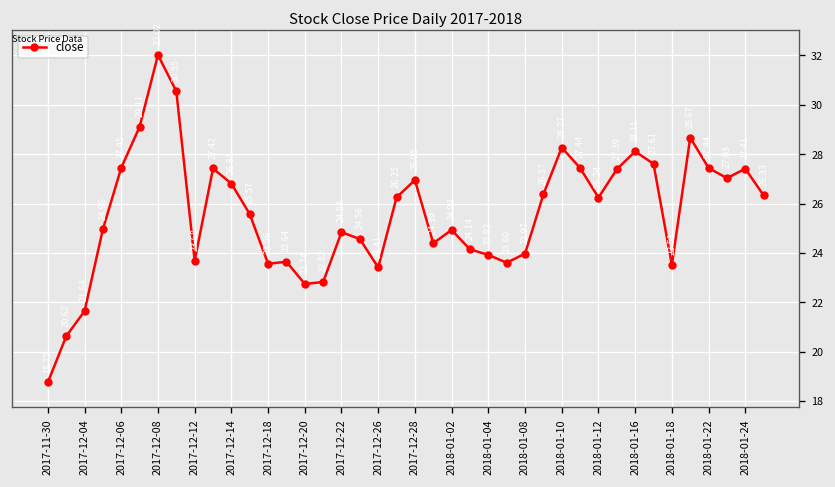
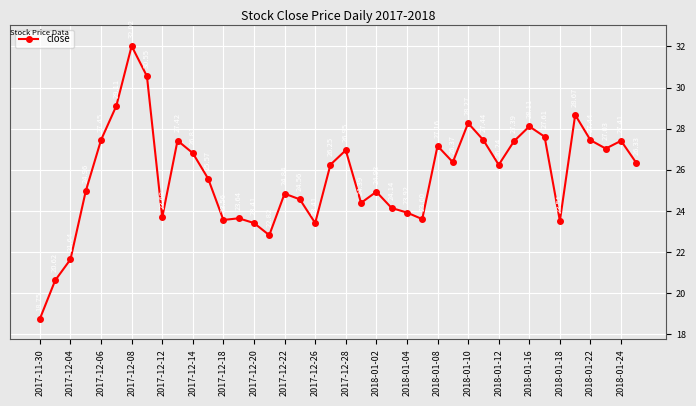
2017-12-20: 22.7 -> 23.4
2018-01-08: 24.0 -> 27.2
